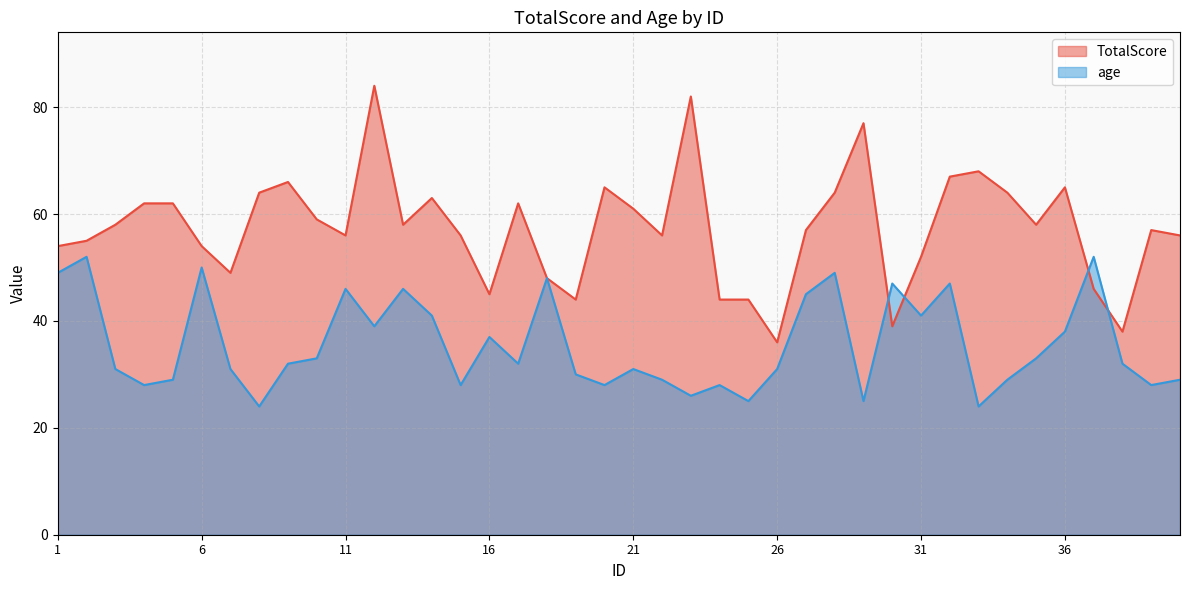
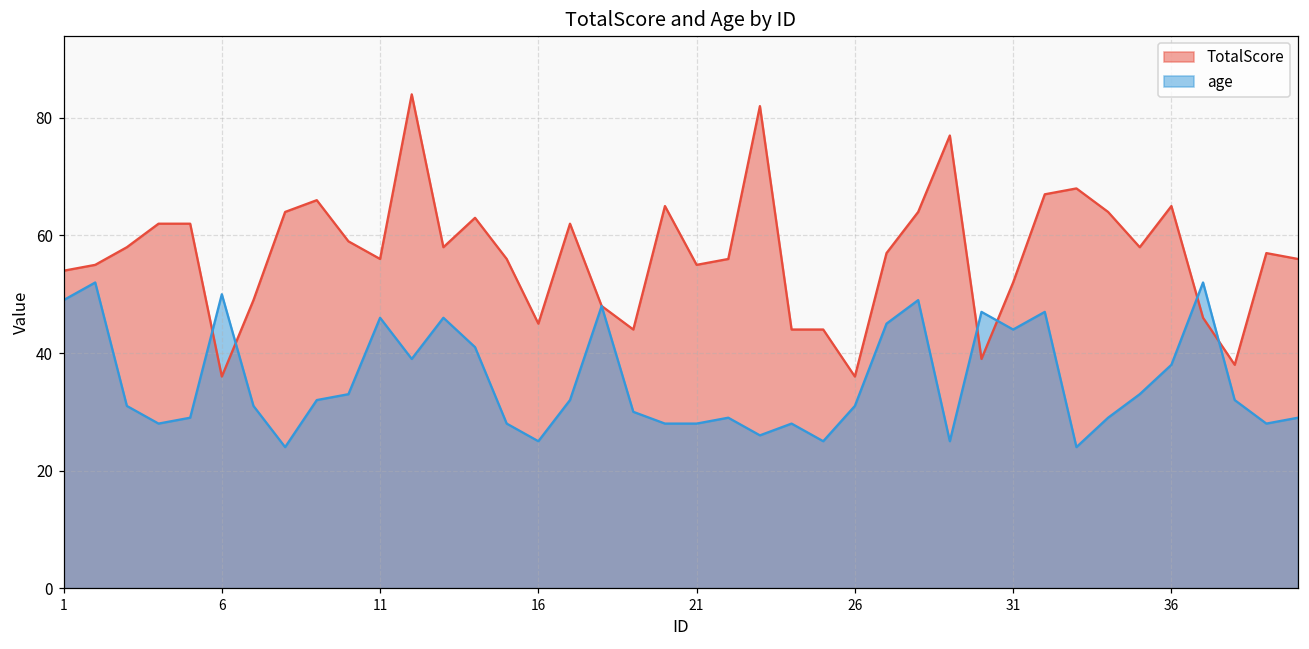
TotalScore, 6: 54 -> 36
age, 16: 37 -> 25
TotalScore, 21: 61 -> 55
age, 21: 31 -> 28
age, 31: 41 -> 44
